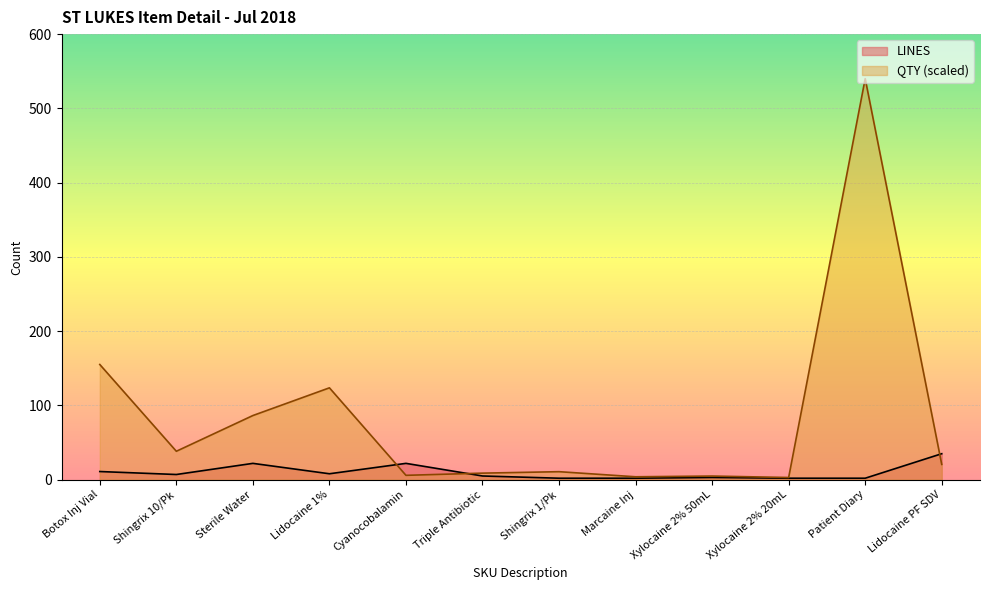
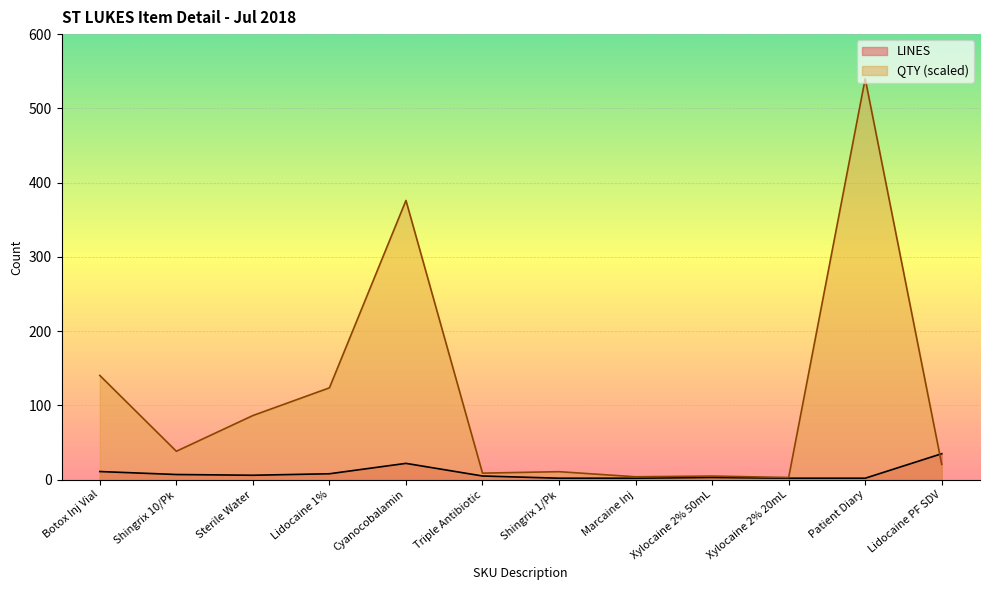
QTY (scaled), Botox Inj Vial: 160 -> 140
LINES, Sterile Water: 20 -> 10
QTY (scaled), Cyanocobalamin: 10 -> 380
